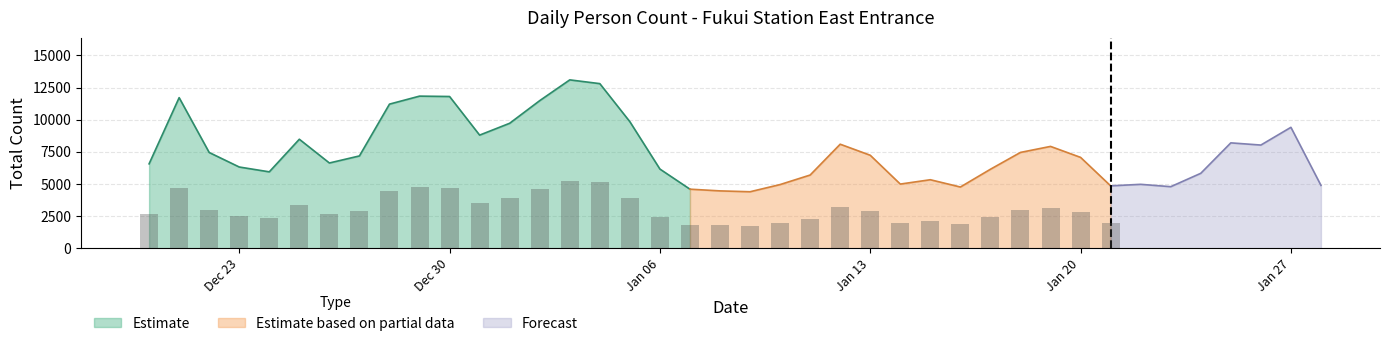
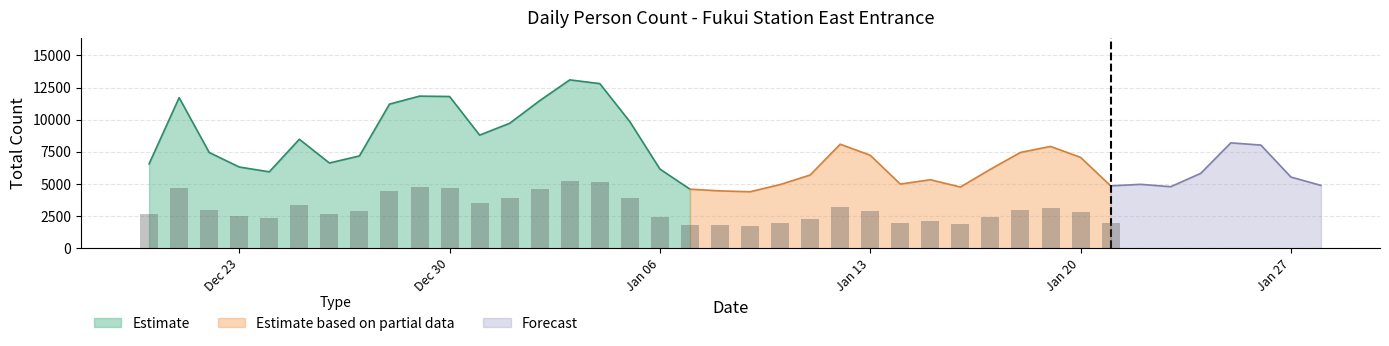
Forecast, Jan 27: 9400 -> 5500
